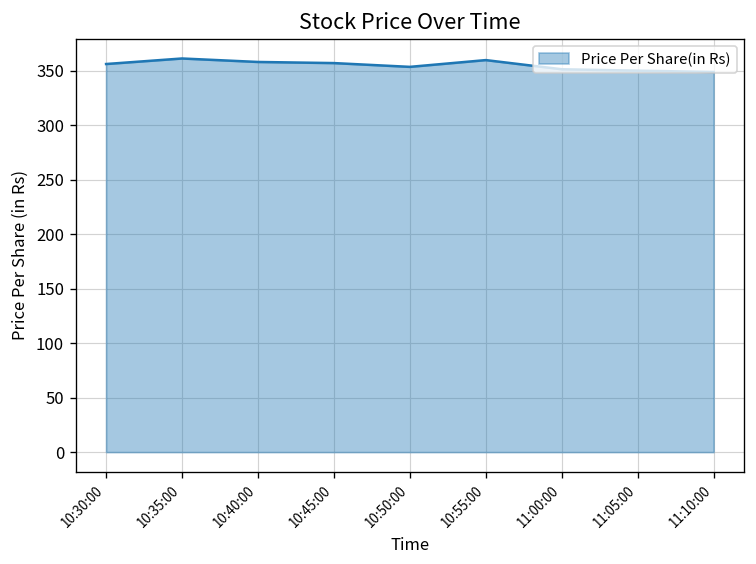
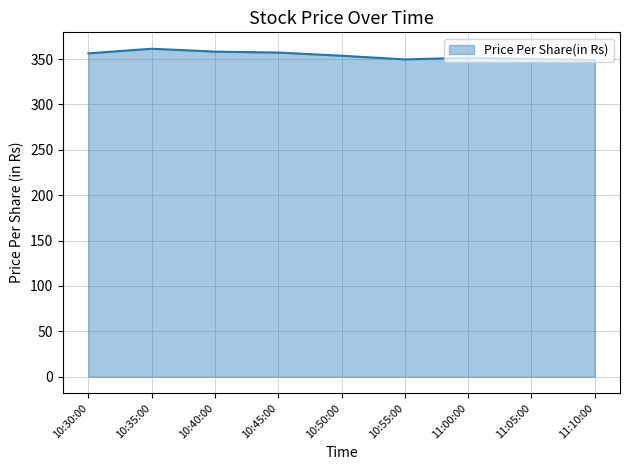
10:55:00: 360 -> 350
